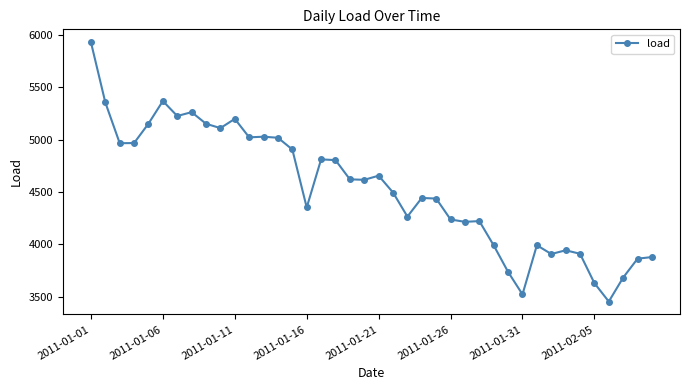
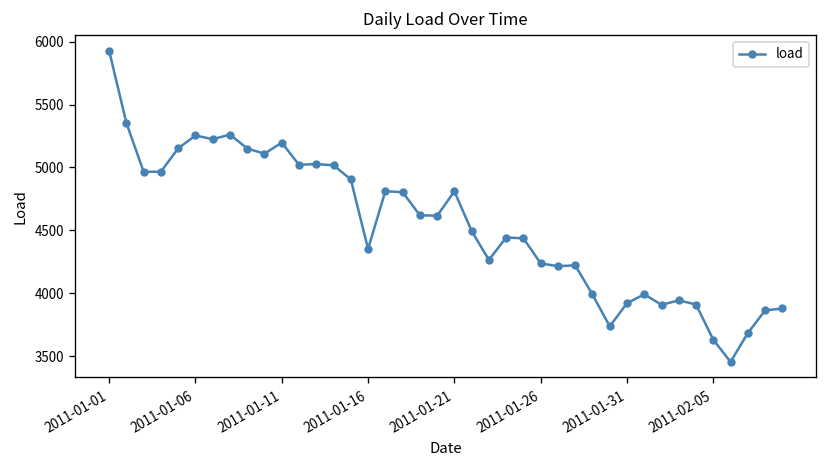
2011-01-06: 5370 -> 5250
2011-01-21: 4660 -> 4810
2011-01-31: 3520 -> 3920
